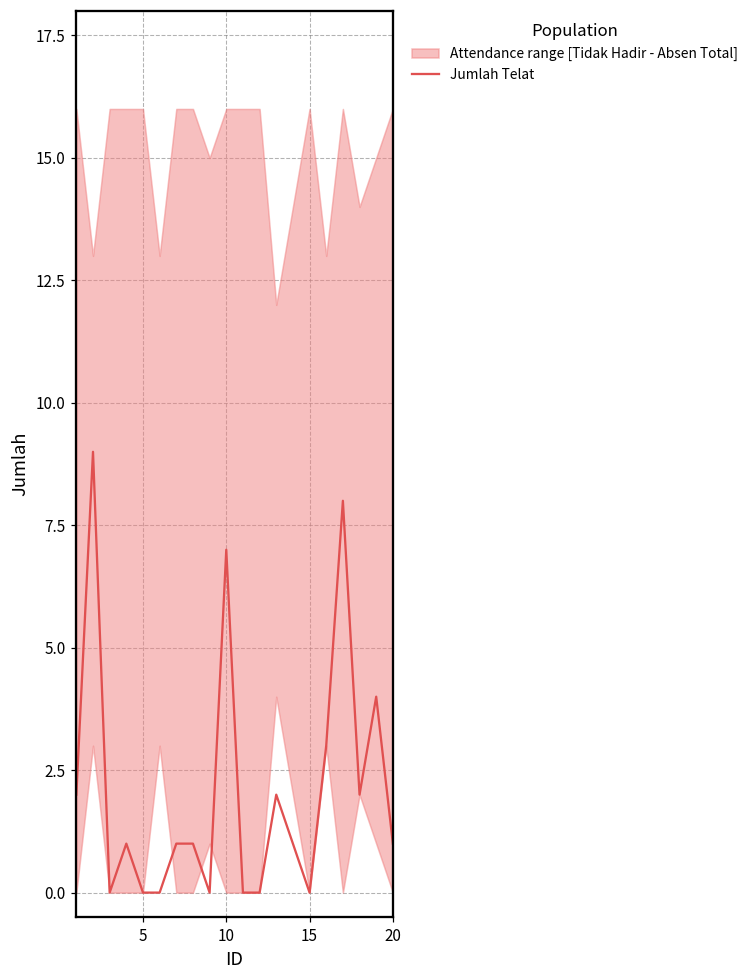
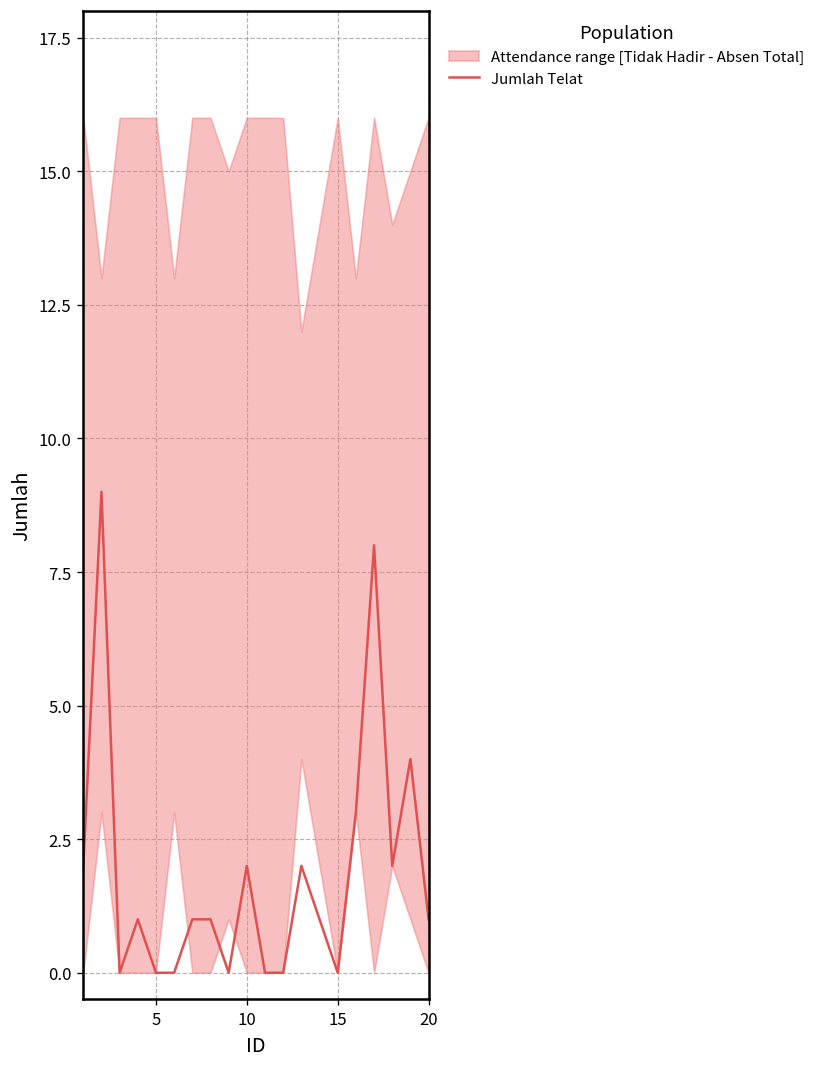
Jumlah Telat, 10: 7 -> 2
